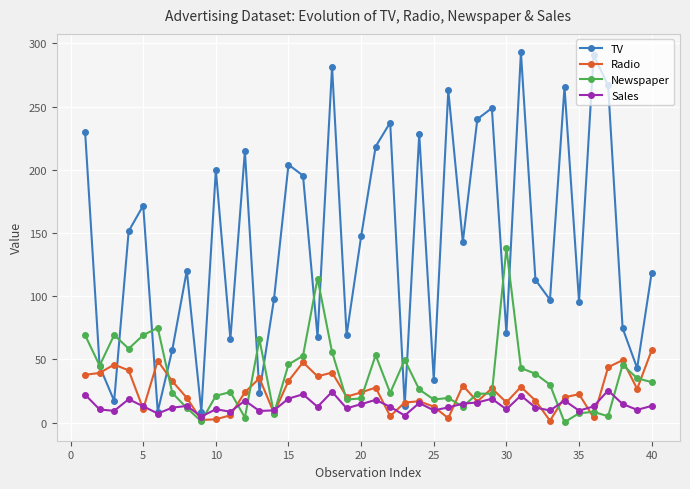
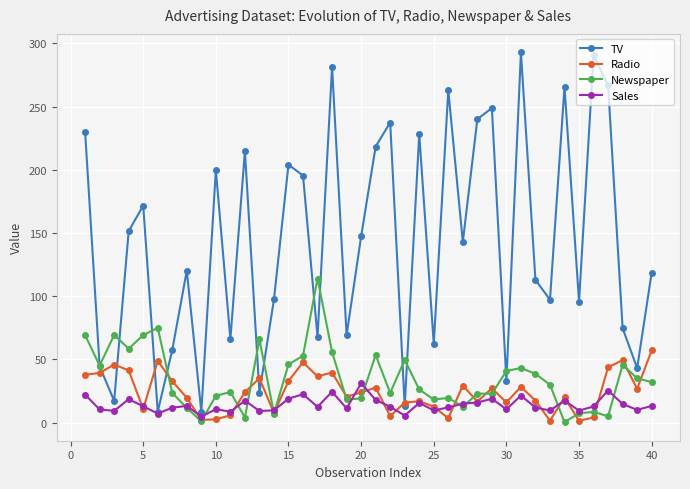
Sales, 20: 15 -> 31
TV, 25: 34 -> 62
TV, 30: 71 -> 33
Newspaper, 30: 138 -> 41
Radio, 35: 23 -> 1
